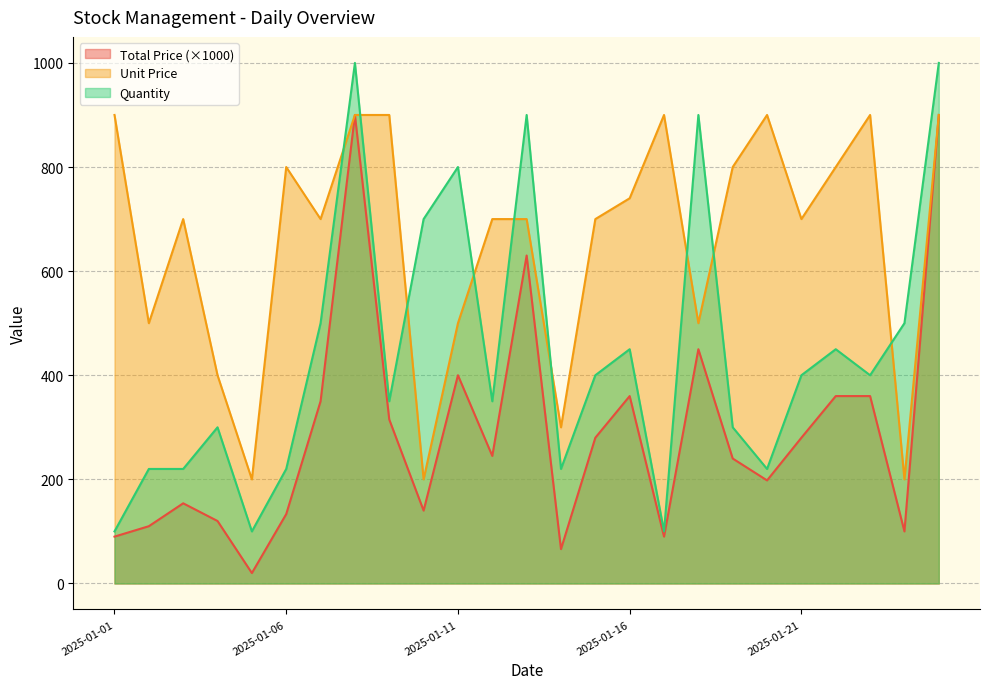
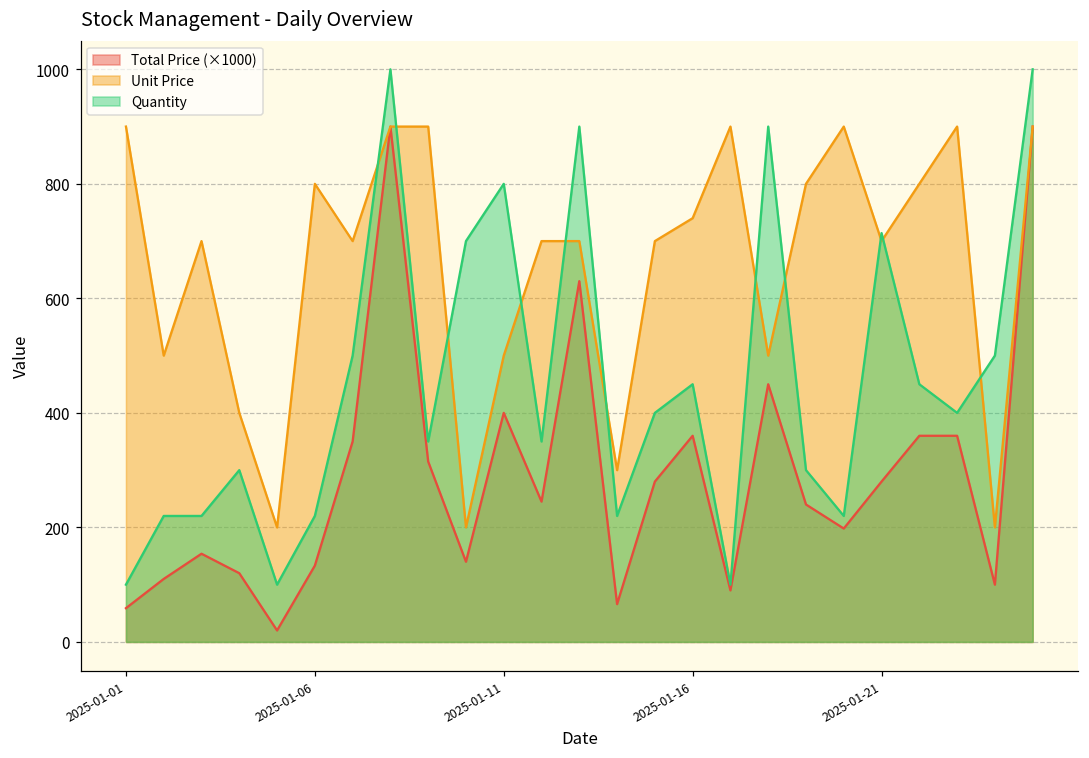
Total Price (×1000), 2025-01-01: 90 -> 60
Quantity, 2025-01-21: 400 -> 710
